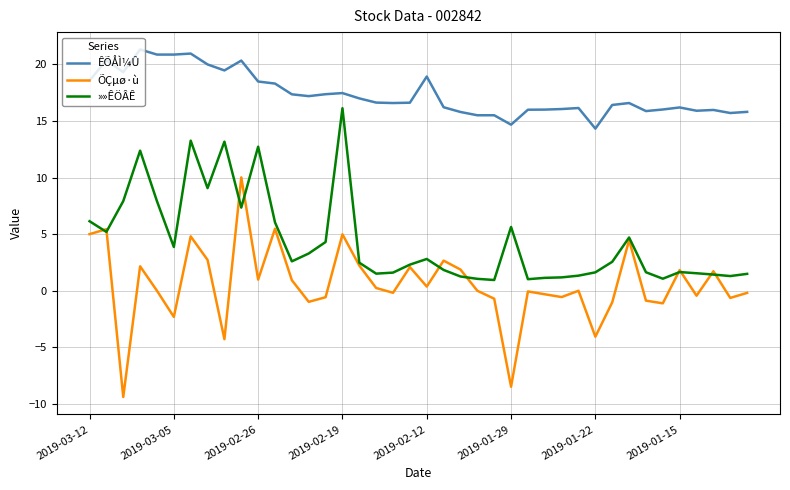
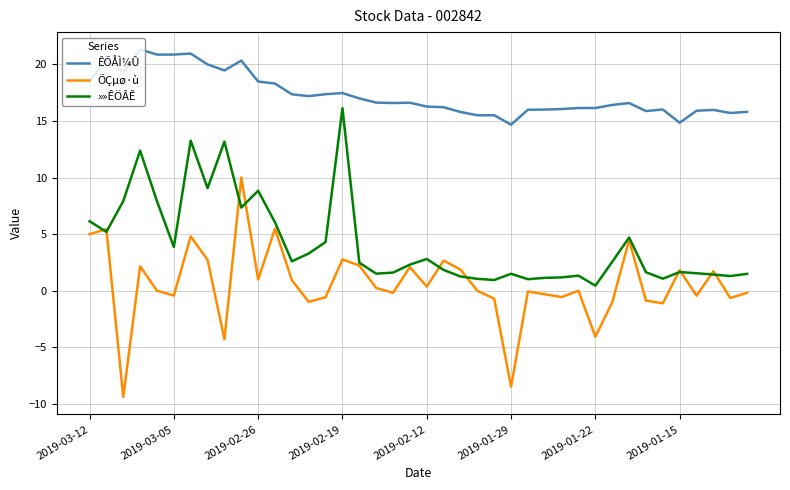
ÕÇµø·ù, 2019-03-05: -2.3 -> -0.4
»»ÊÖÂÊ, 2019-02-26: 12.7 -> 8.8
ÕÇµø·ù, 2019-02-19: 5.0 -> 2.8
ÊÕÅÌ¼Û, 2019-02-12: 18.9 -> 16.3
»»ÊÖÂÊ, 2019-01-29: 5.6 -> 1.5
ÊÕÅÌ¼Û, 2019-01-22: 14.3 -> 16.1
»»ÊÖÂÊ, 2019-01-22: 1.6 -> 0.4
ÊÕÅÌ¼Û, 2019-01-15: 16.2 -> 14.8
